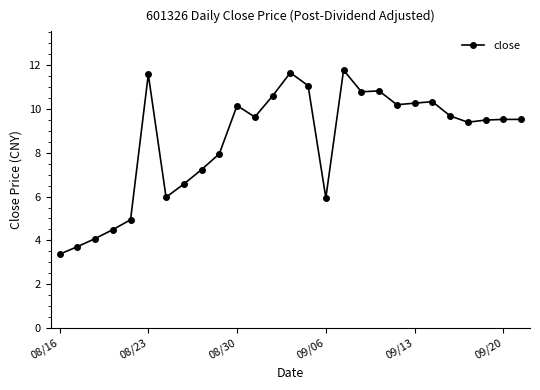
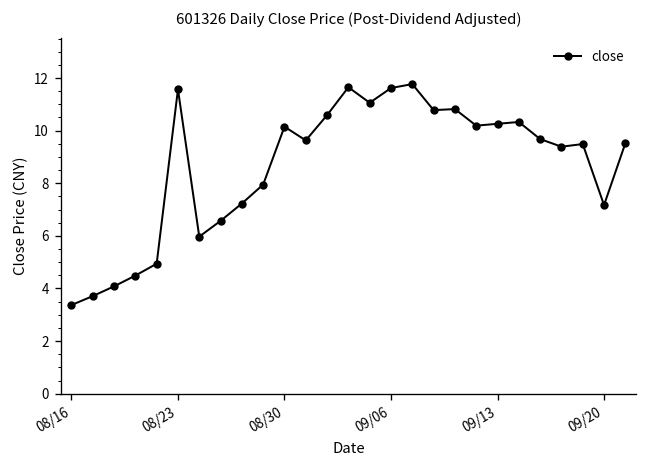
09/06: 5.9 -> 11.6
09/20: 9.5 -> 7.2
